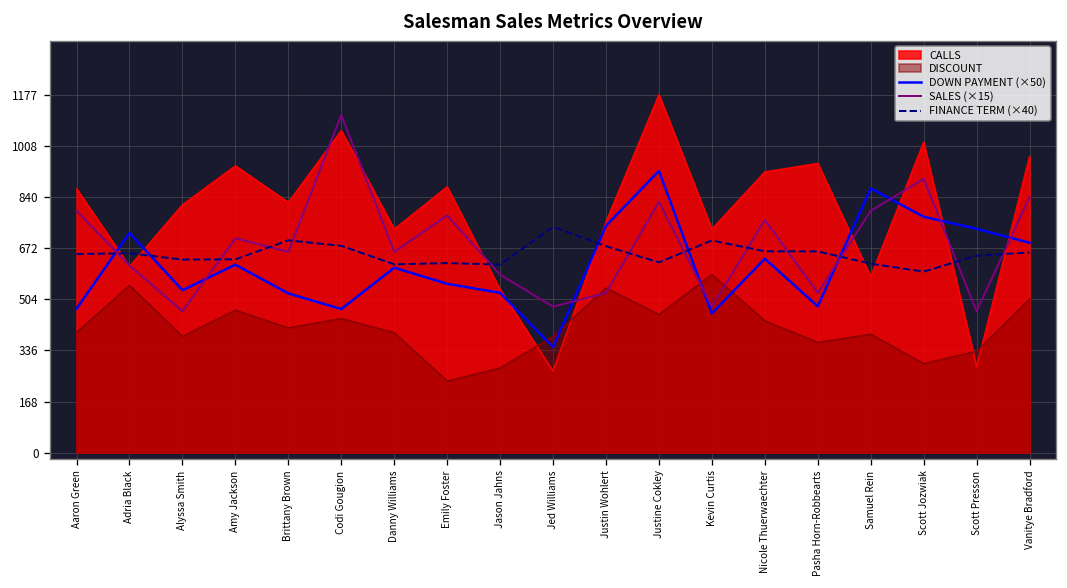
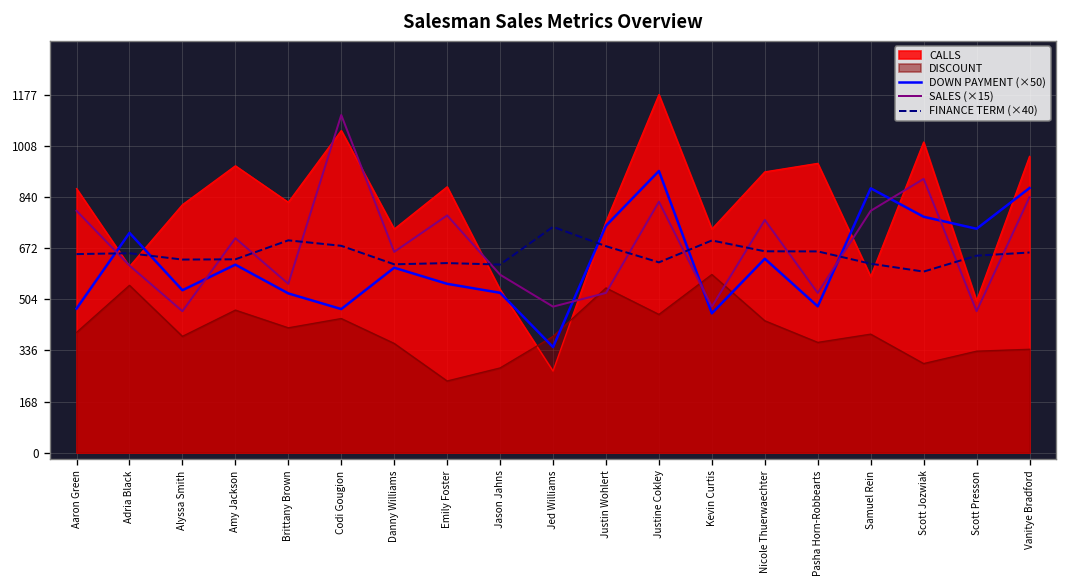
SALES (×15), Brittany Brown: 660 -> 560
DISCOUNT, Danny Williams: 390 -> 360
CALLS, Scott Presson: 280 -> 500
DISCOUNT, Vanitye Bradford: 510 -> 340
DOWN PAYMENT (×50), Vanitye Bradford: 690 -> 870
